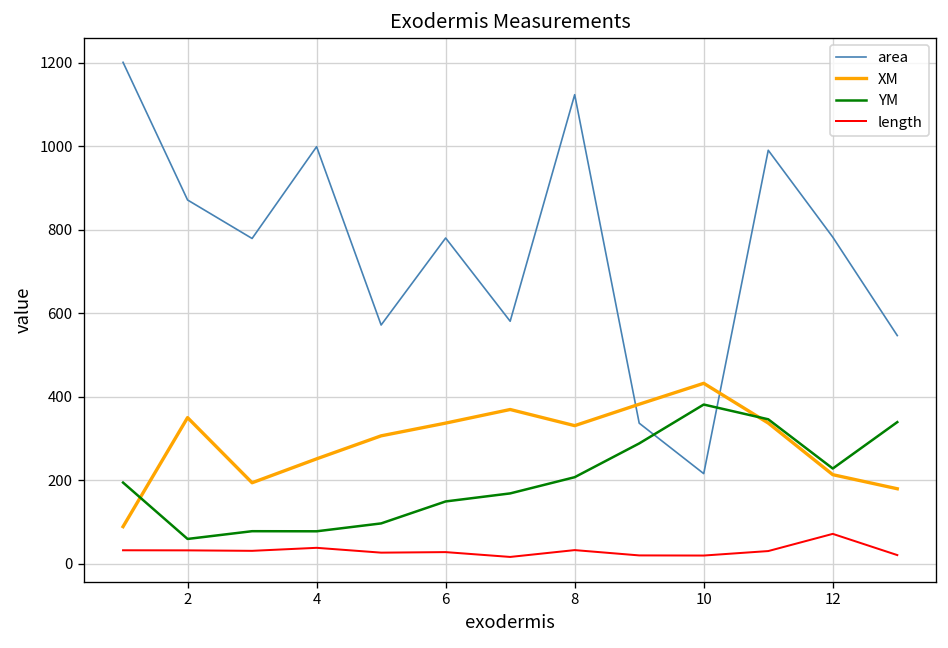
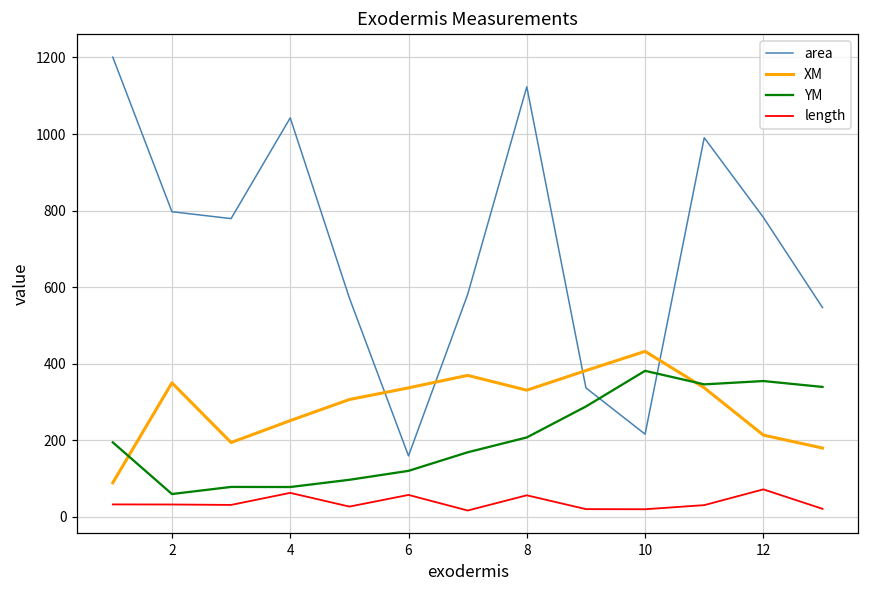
area, 2: 870 -> 800
area, 4: 1000 -> 1040
length, 4: 40 -> 60
area, 6: 780 -> 160
YM, 6: 150 -> 120
length, 6: 30 -> 60
length, 8: 30 -> 60
YM, 12: 230 -> 350
